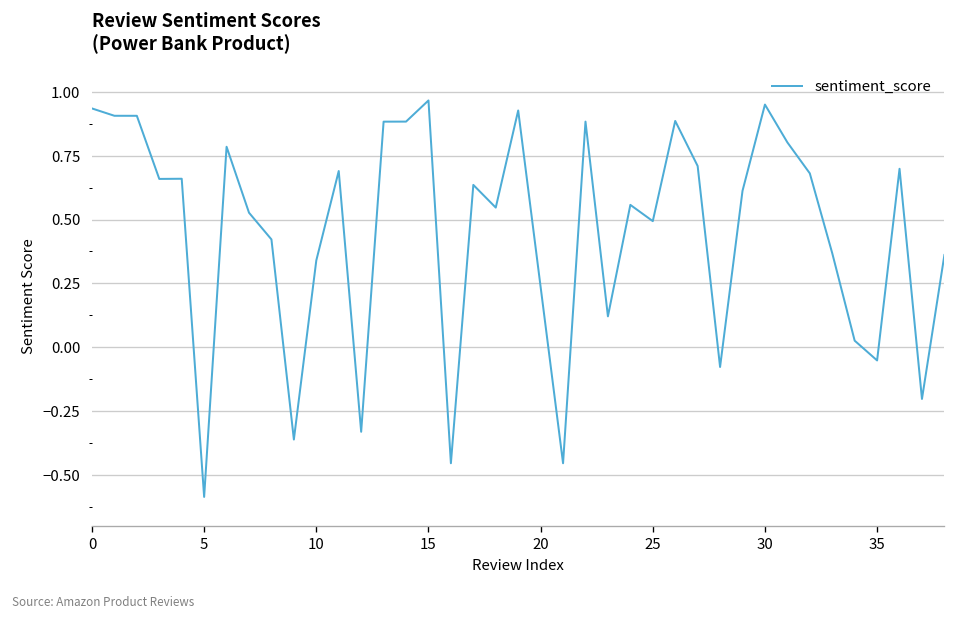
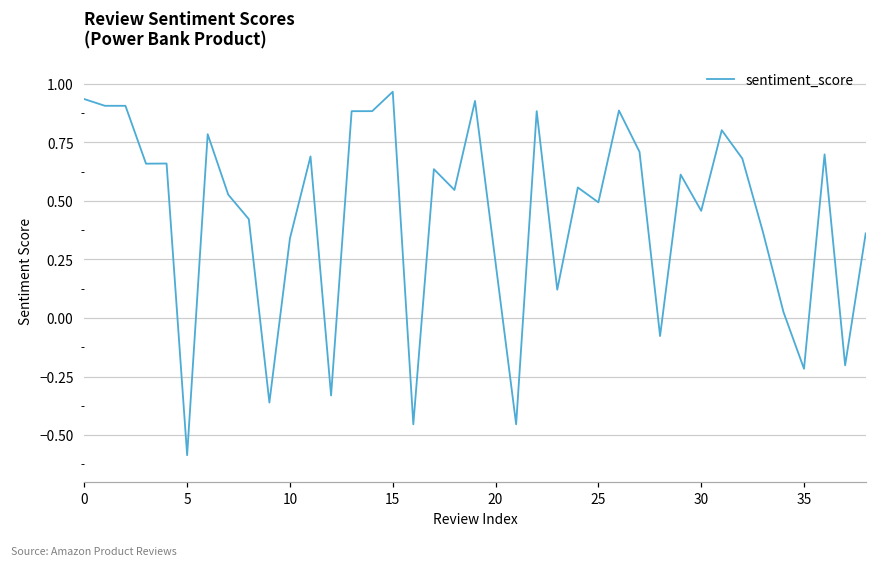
30: 0.95 -> 0.46
35: -0.05 -> -0.22
